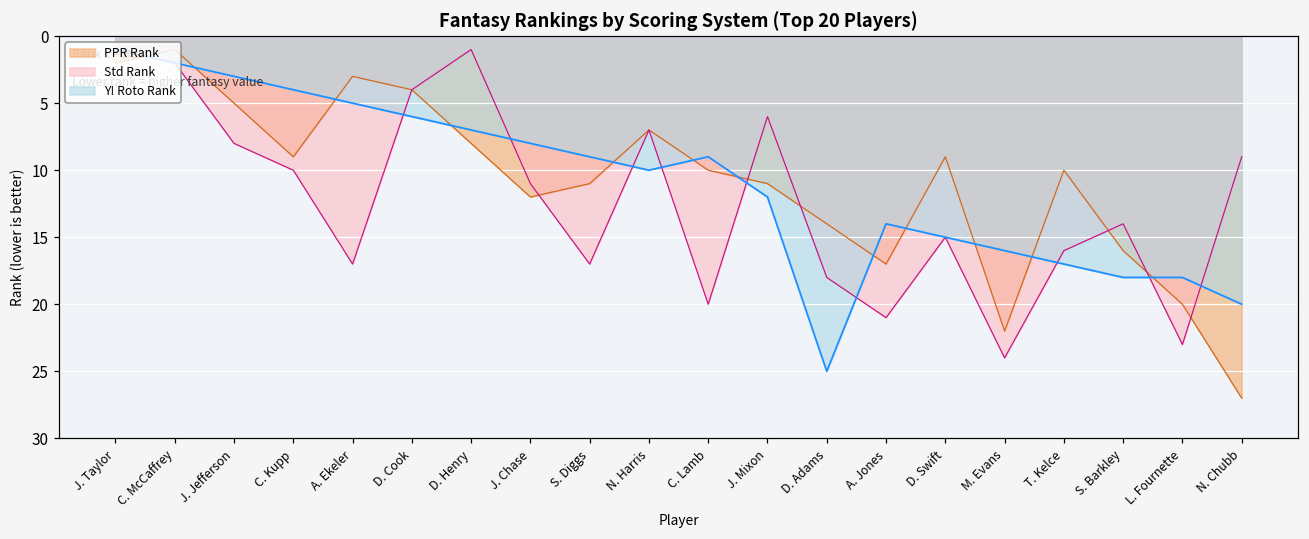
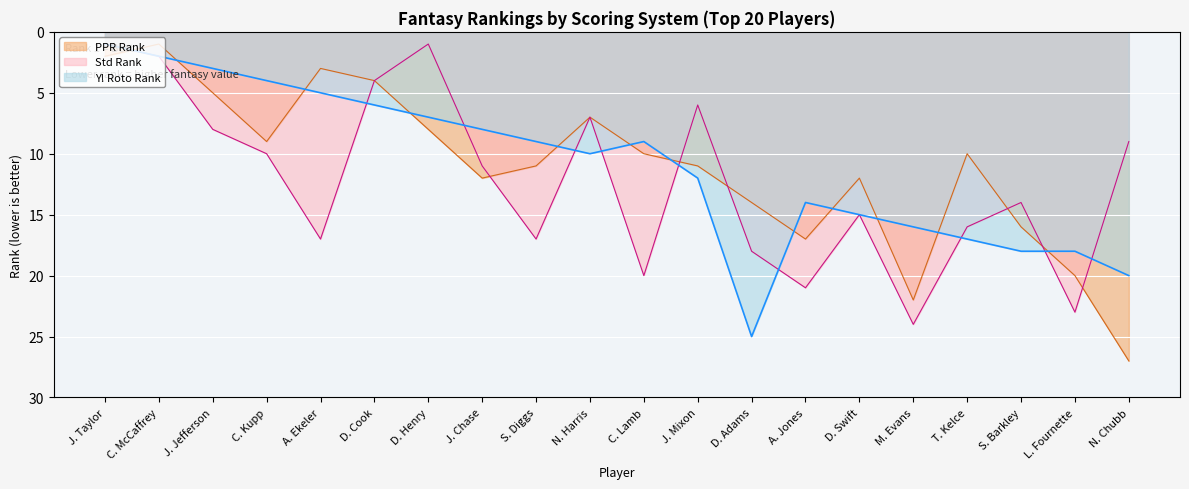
PPR Rank, D. Swift: 9 -> 12
